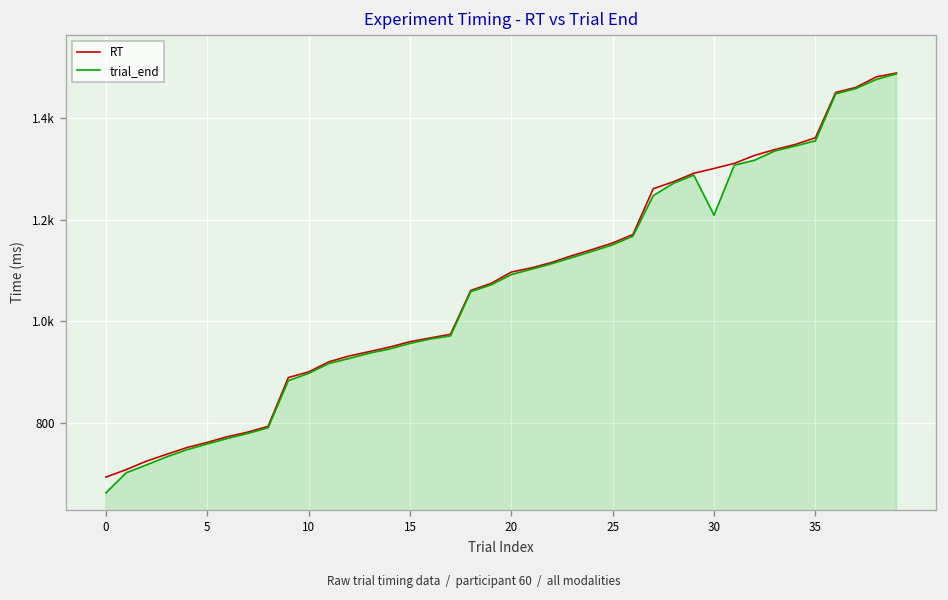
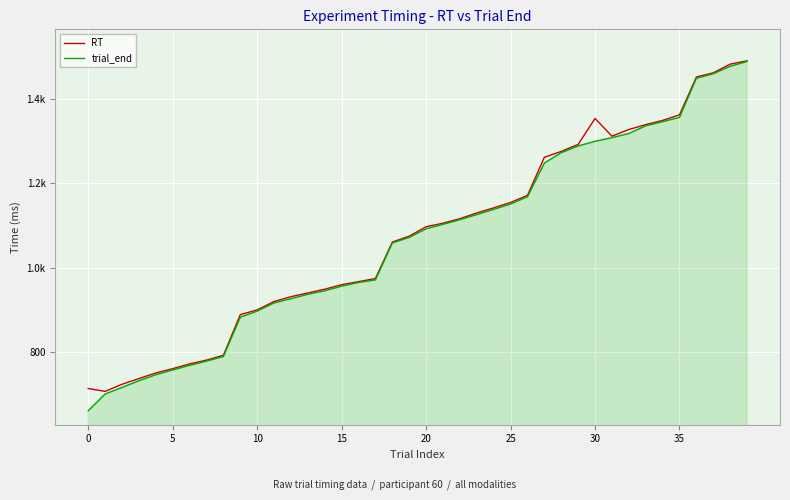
RT, 0: 690 -> 710
RT, 30: 1300 -> 1350
trial_end, 30: 1210 -> 1300
